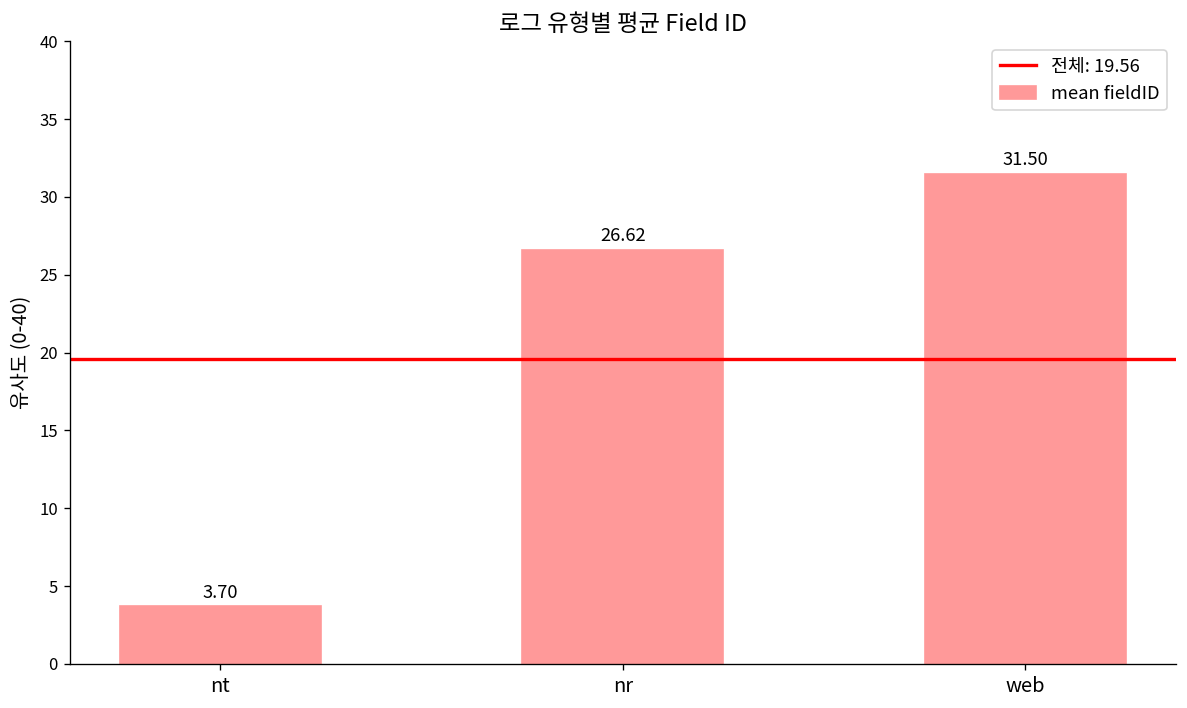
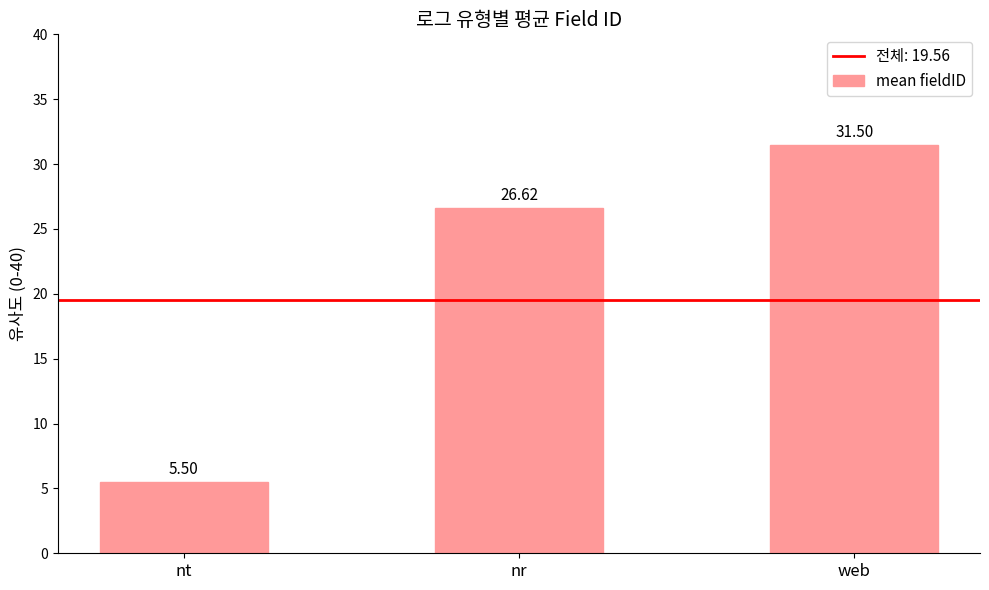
nt: 3.70 -> 5.50
